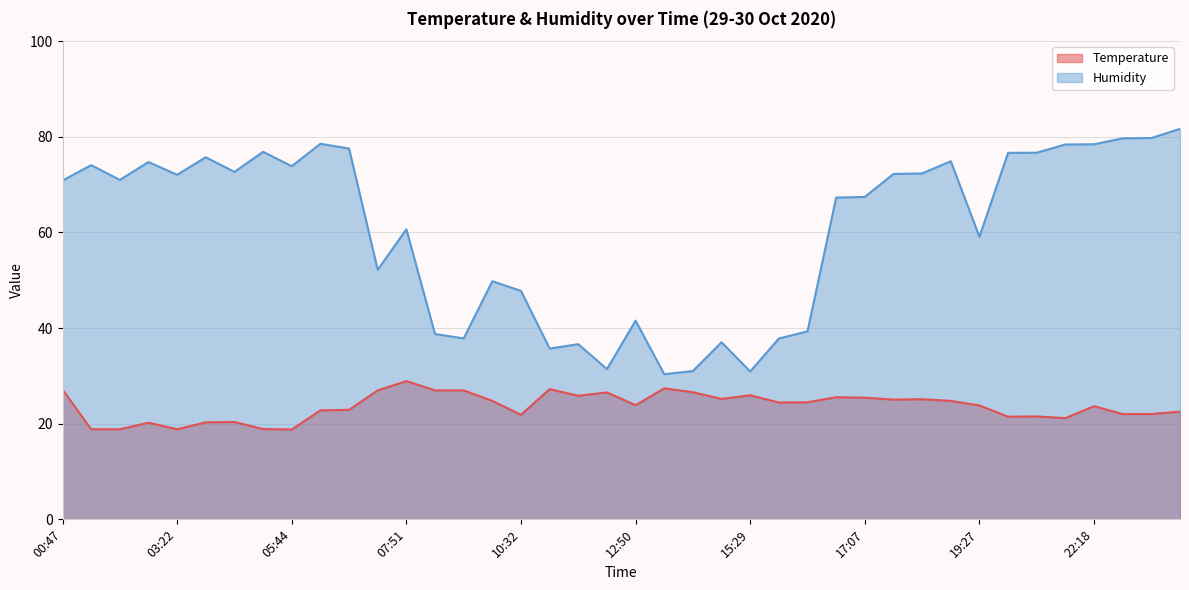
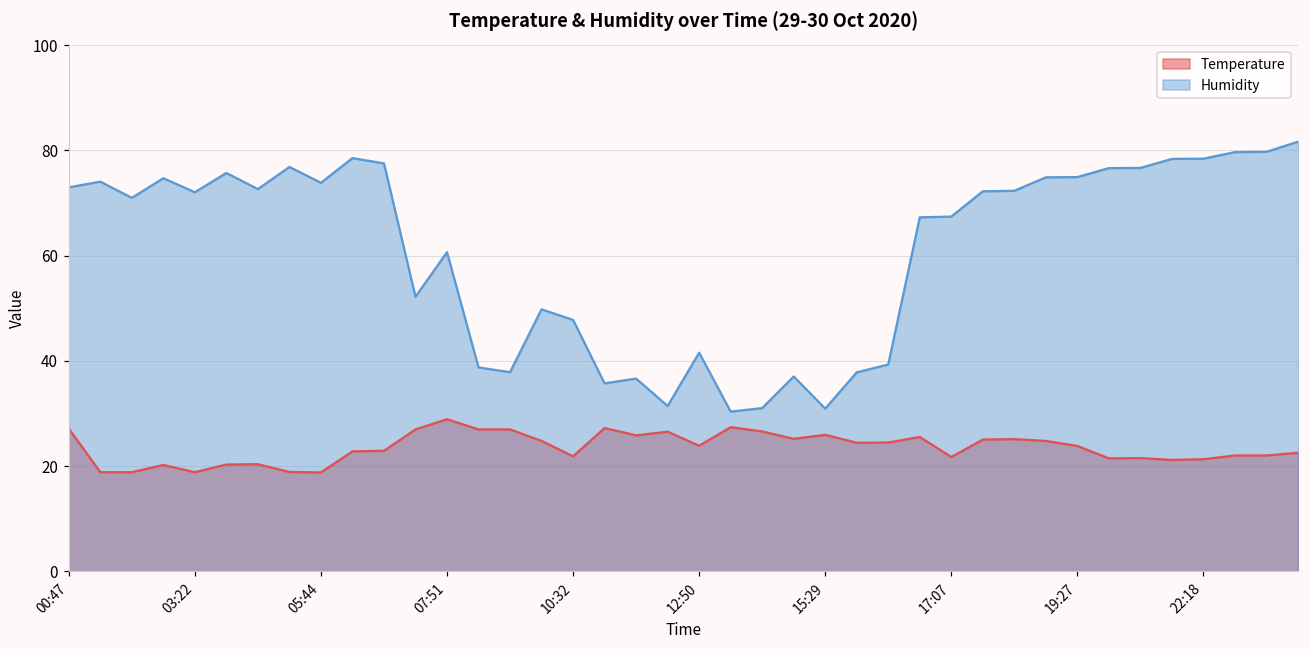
Humidity, 00:47: 71 -> 73
Temperature, 17:07: 25 -> 22
Humidity, 19:27: 59 -> 75
Temperature, 22:18: 24 -> 21
